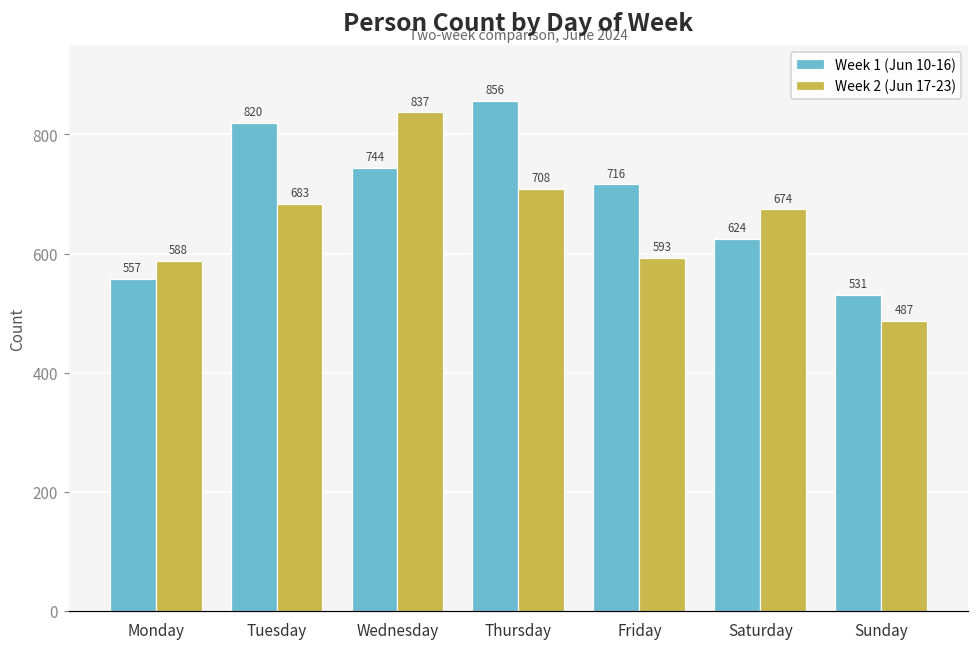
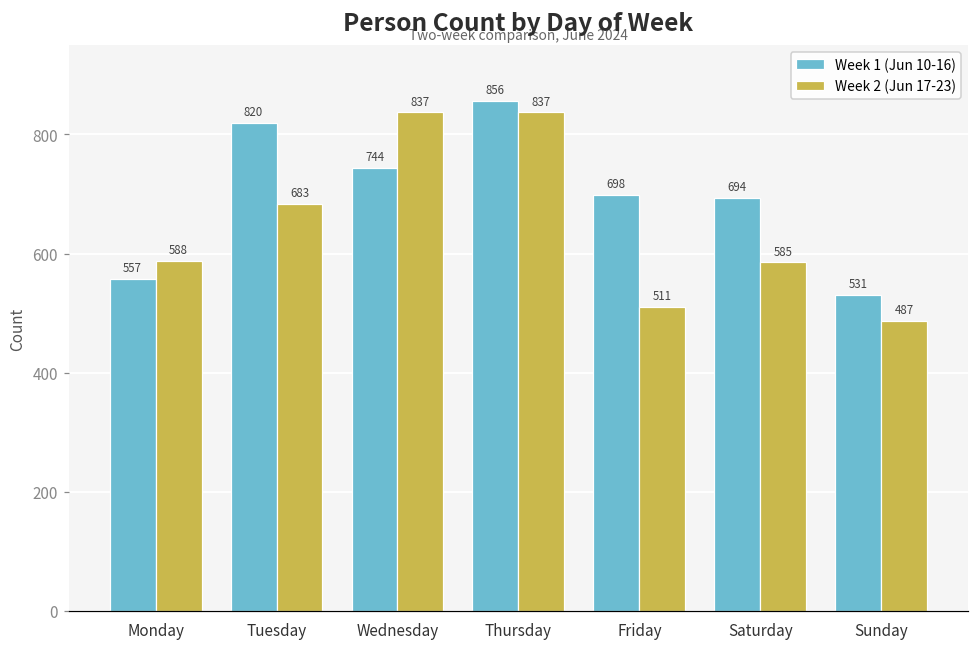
Week 2 (Jun 17-23), Thursday: 708 -> 837
Week 1 (Jun 10-16), Friday: 716 -> 698
Week 2 (Jun 17-23), Friday: 593 -> 511
Week 1 (Jun 10-16), Saturday: 624 -> 694
Week 2 (Jun 17-23), Saturday: 674 -> 585
